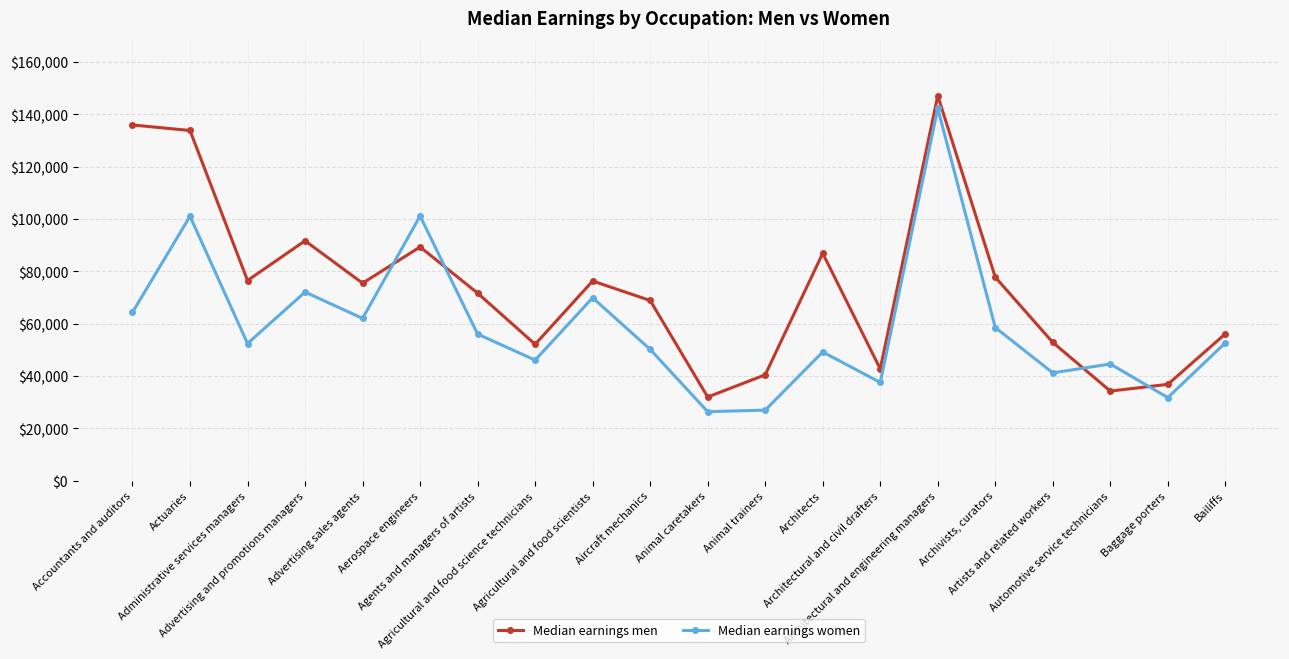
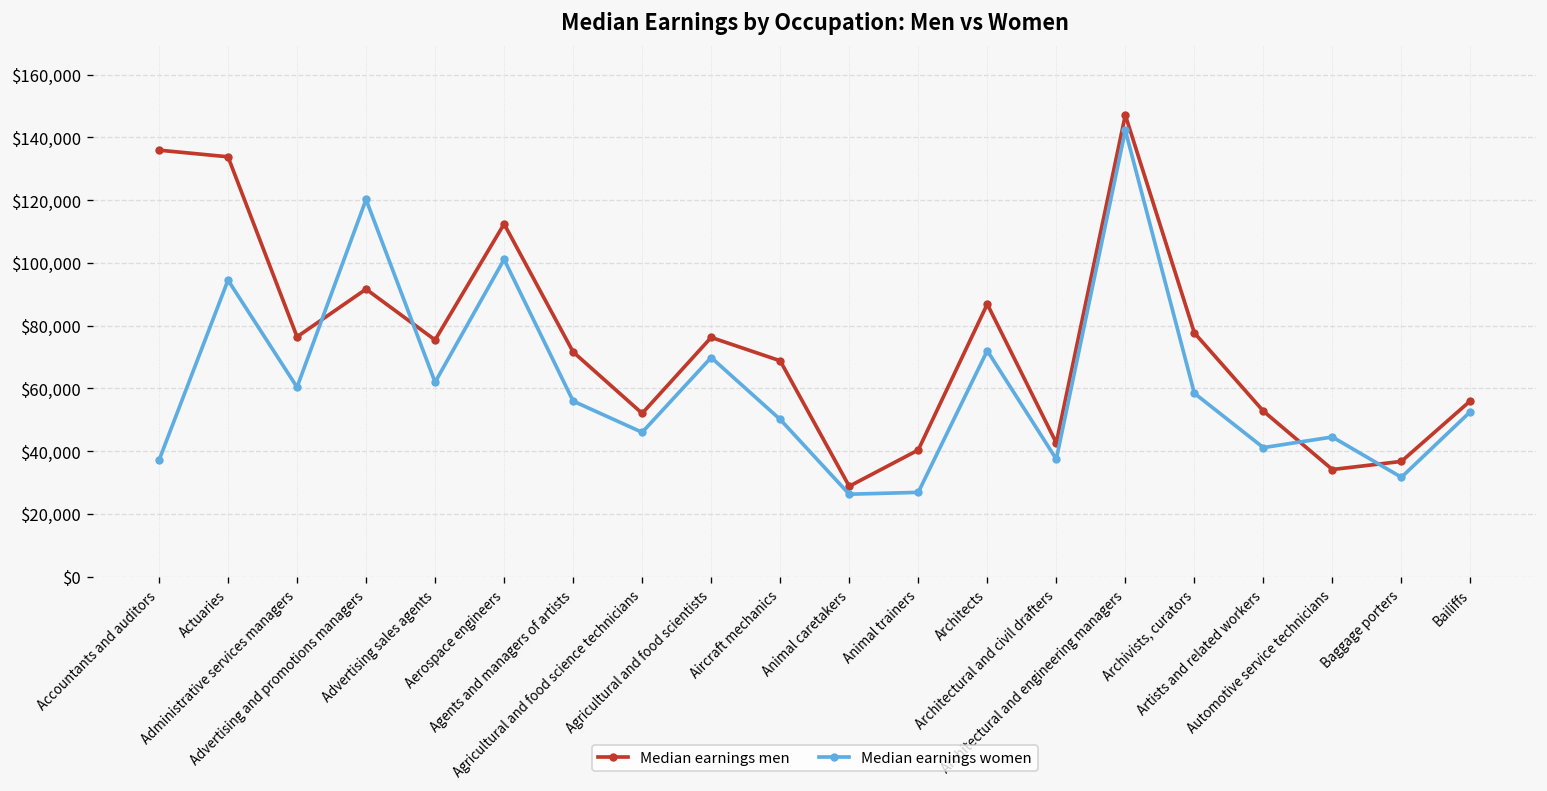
Median earnings women, Accountants and auditors: $64,000 -> $37,000
Median earnings women, Actuaries: $101,000 -> $94,000
Median earnings women, Administrative services managers: $52,000 -> $60,000
Median earnings women, Advertising and promotions managers: $72,000 -> $120,000
Median earnings men, Aerospace engineers: $89,000 -> $112,000
Median earnings men, Animal caretakers: $32,000 -> $29,000
Median earnings women, Architects: $49,000 -> $72,000
